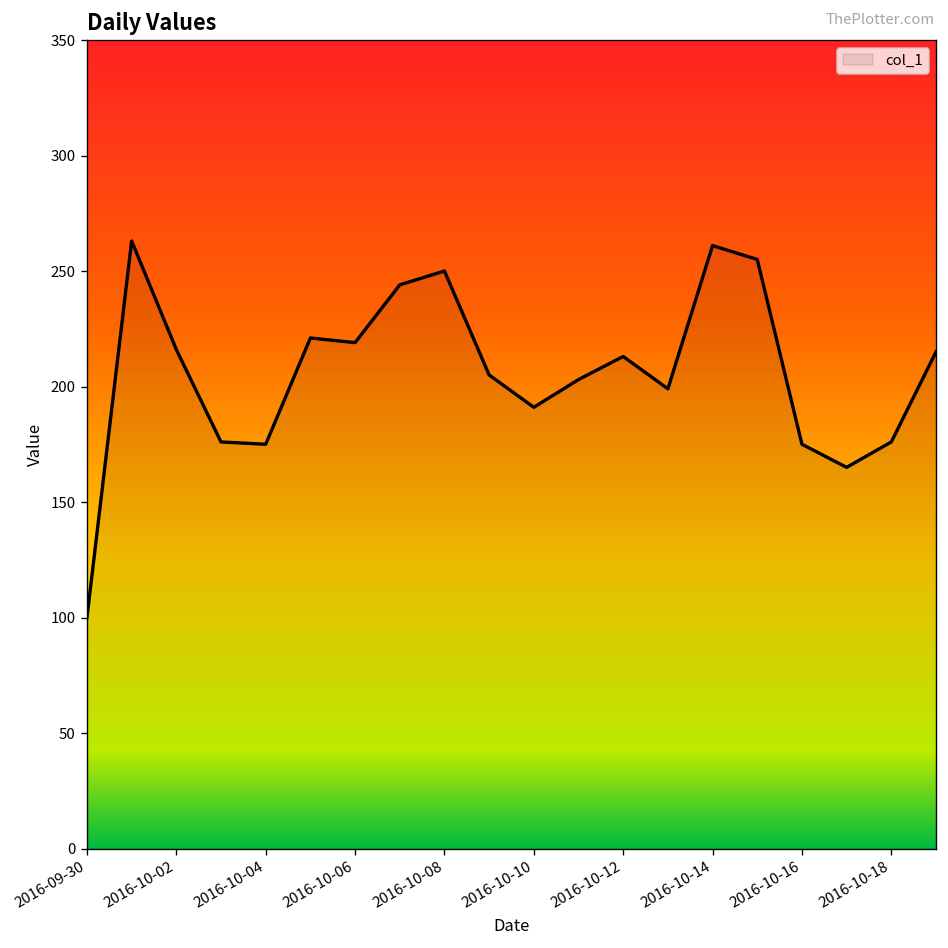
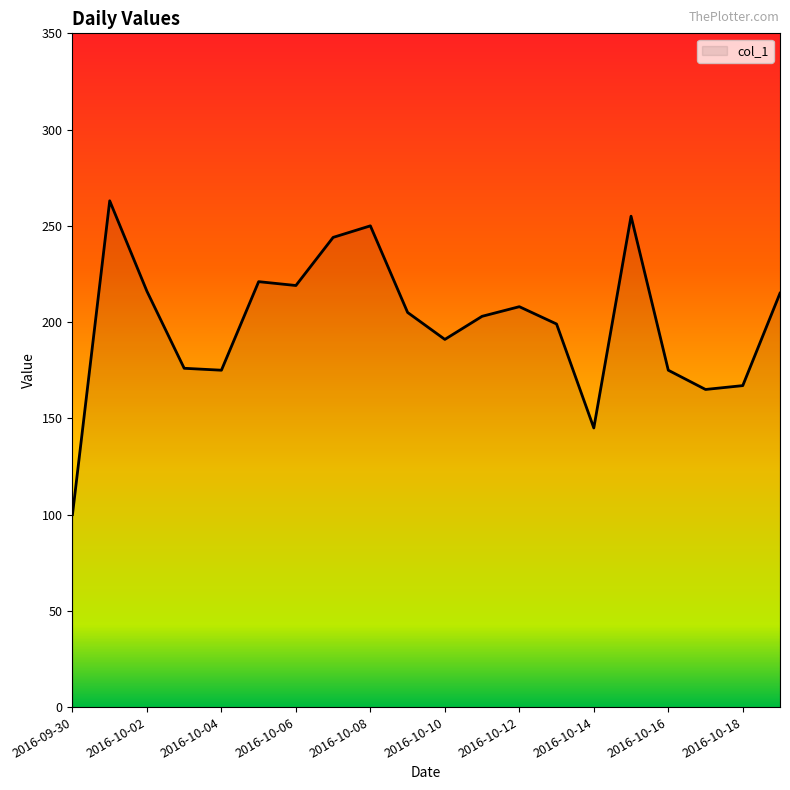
2016-10-12: 213 -> 208
2016-10-14: 261 -> 145
2016-10-18: 176 -> 167
